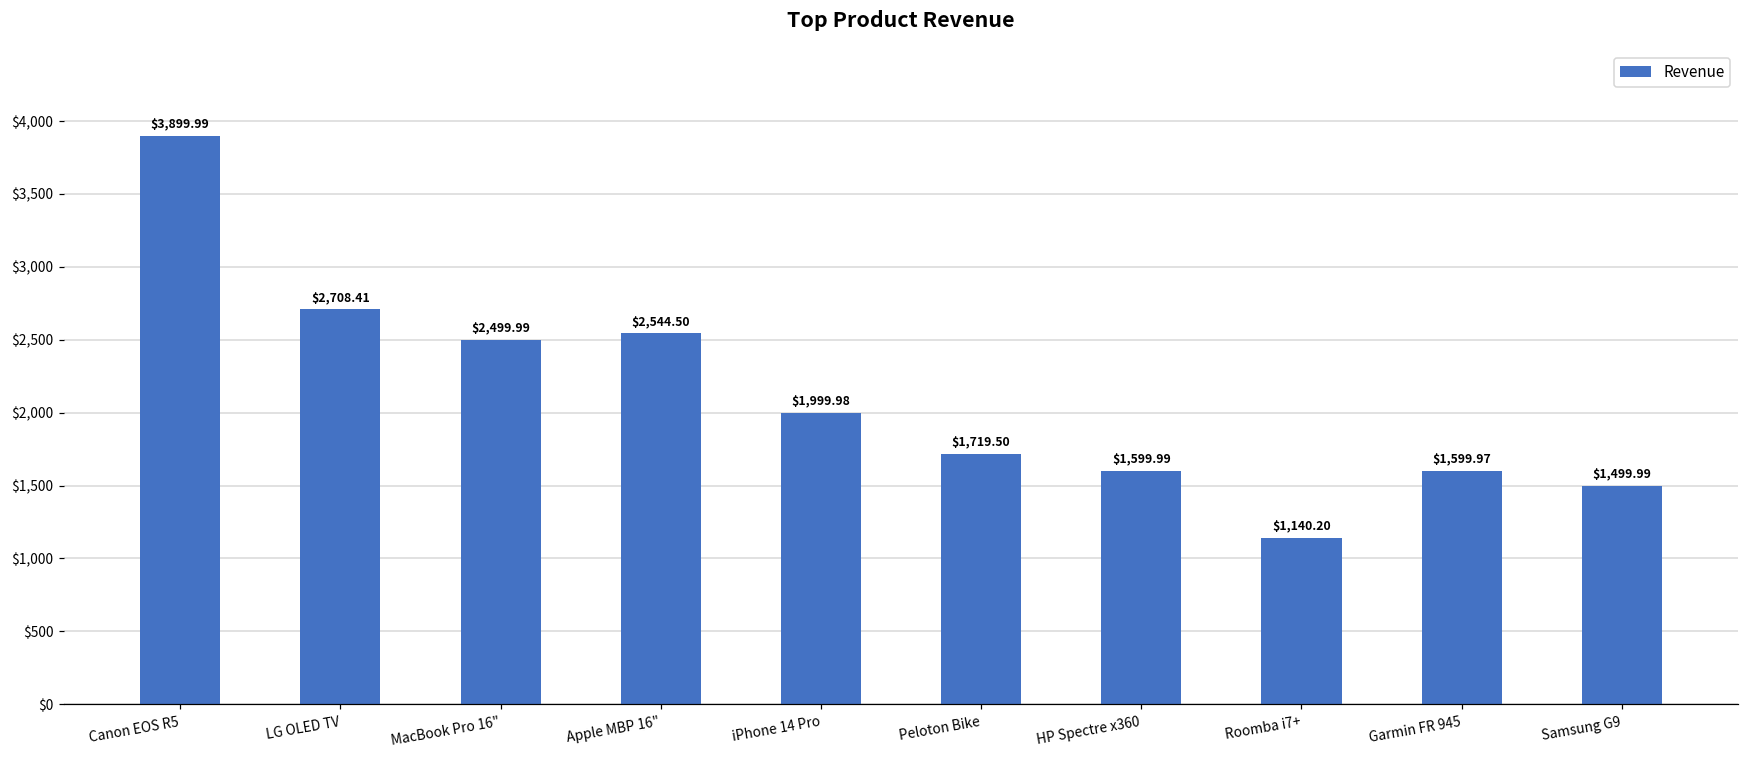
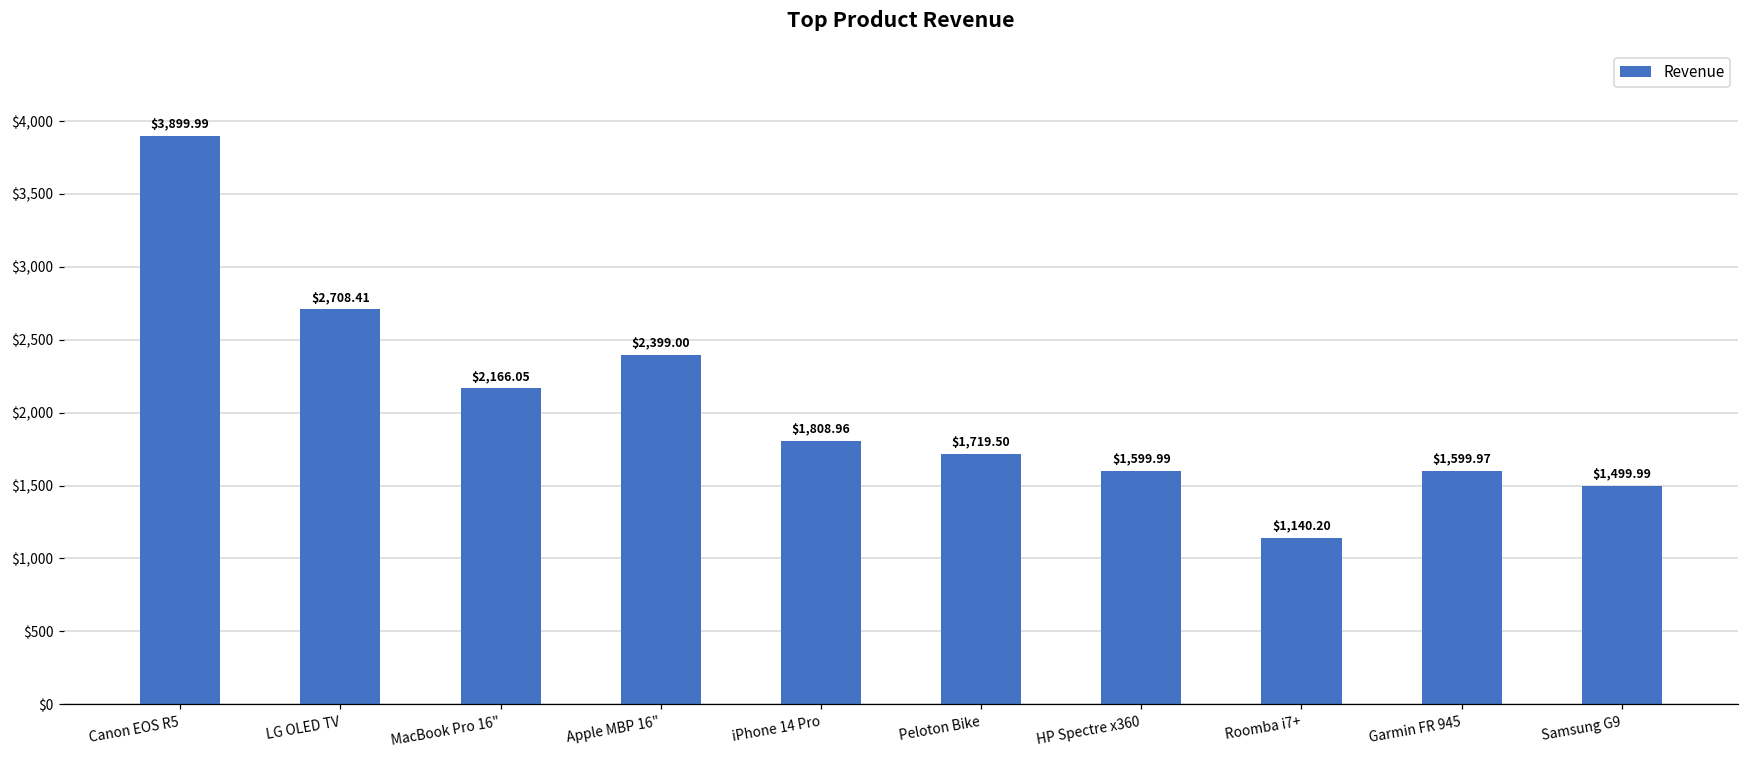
MacBook Pro 16": $2,499.99 -> $2,166.05
Apple MBP 16": $2,544.50 -> $2,399.00
iPhone 14 Pro: $1,999.98 -> $1,808.96
